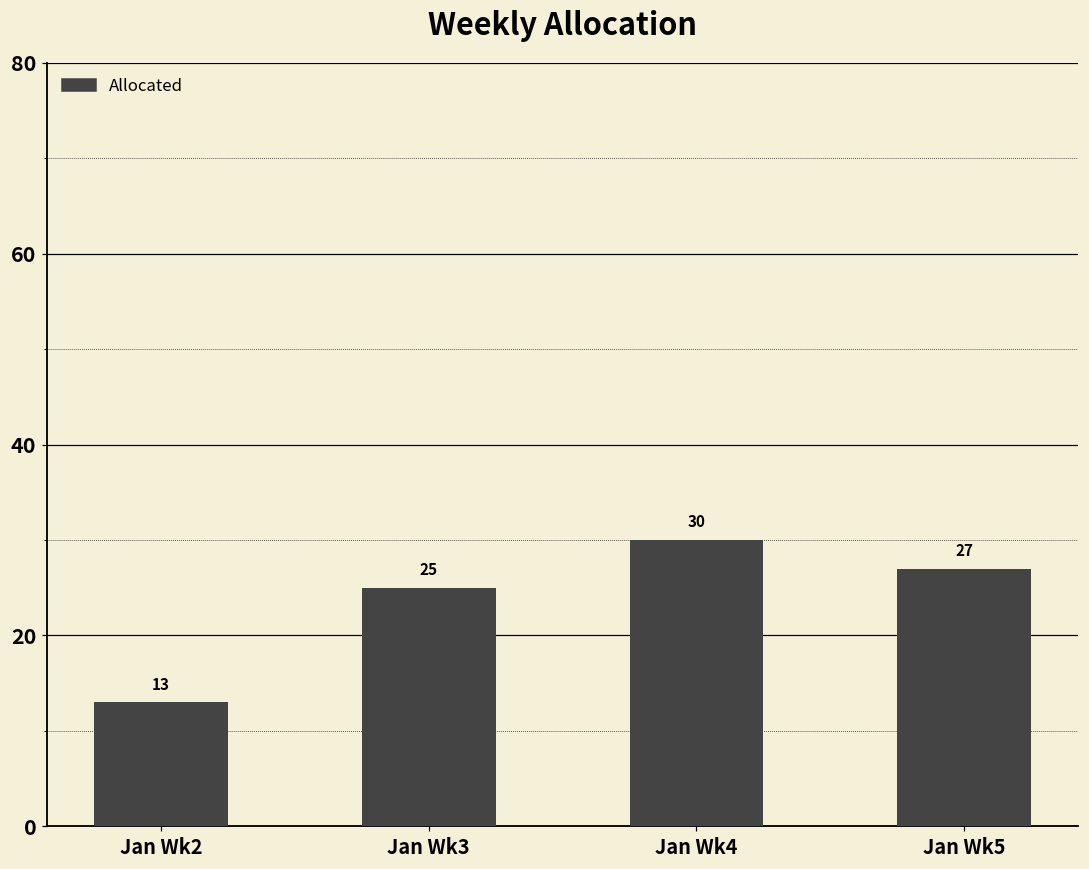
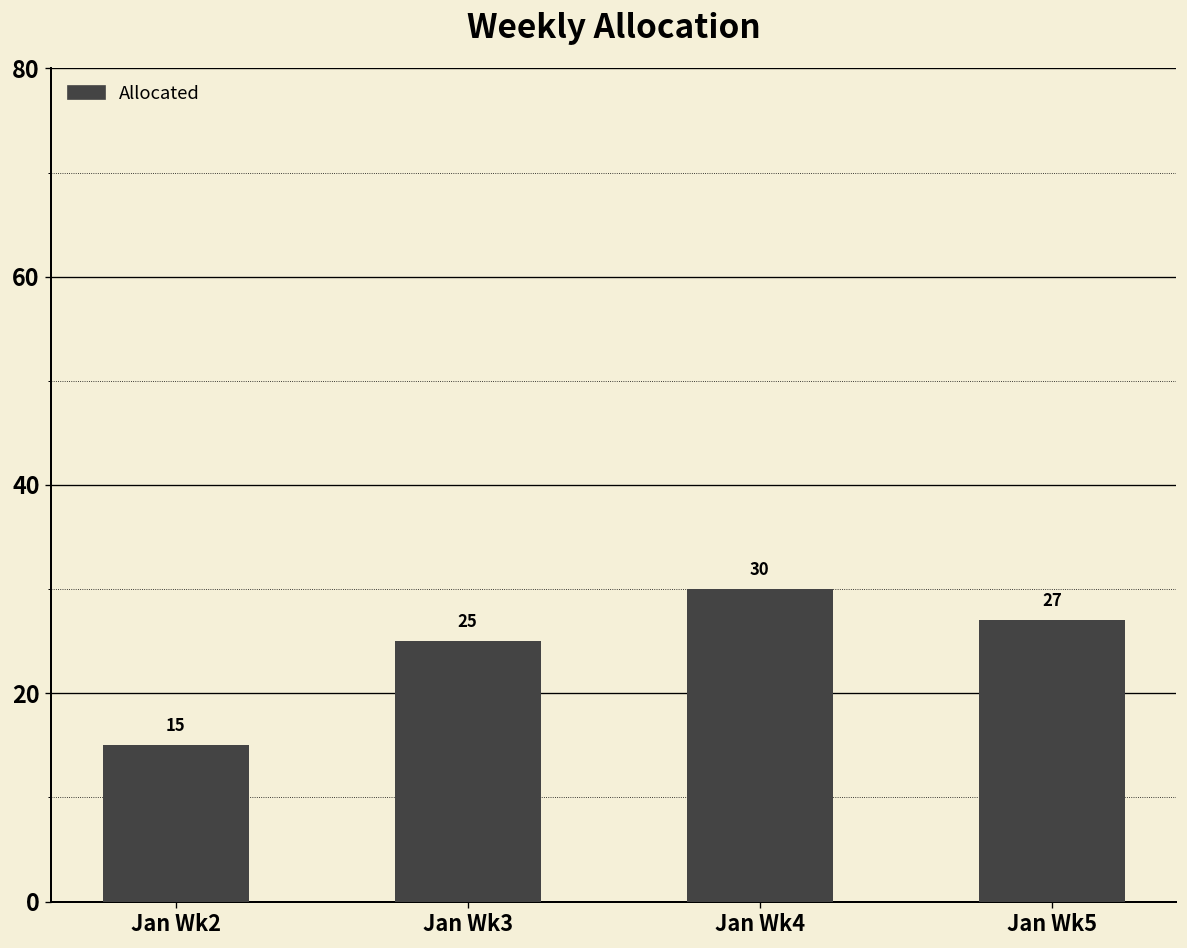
Jan Wk2: 13 -> 15
